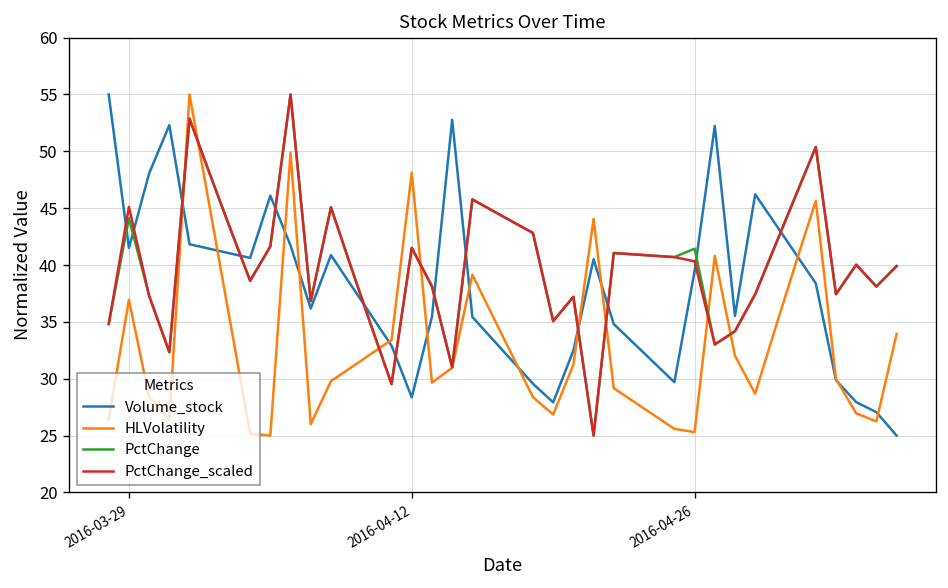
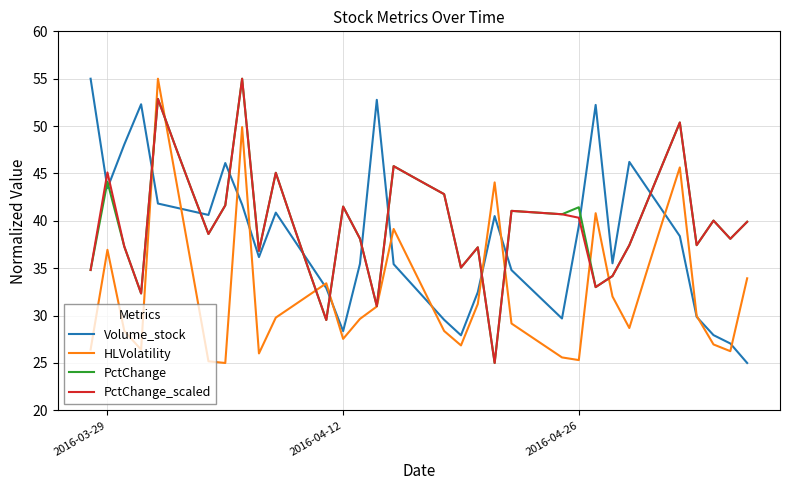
Volume_stock, 2016-03-29: 41 -> 43
HLVolatility, 2016-04-12: 48 -> 28
